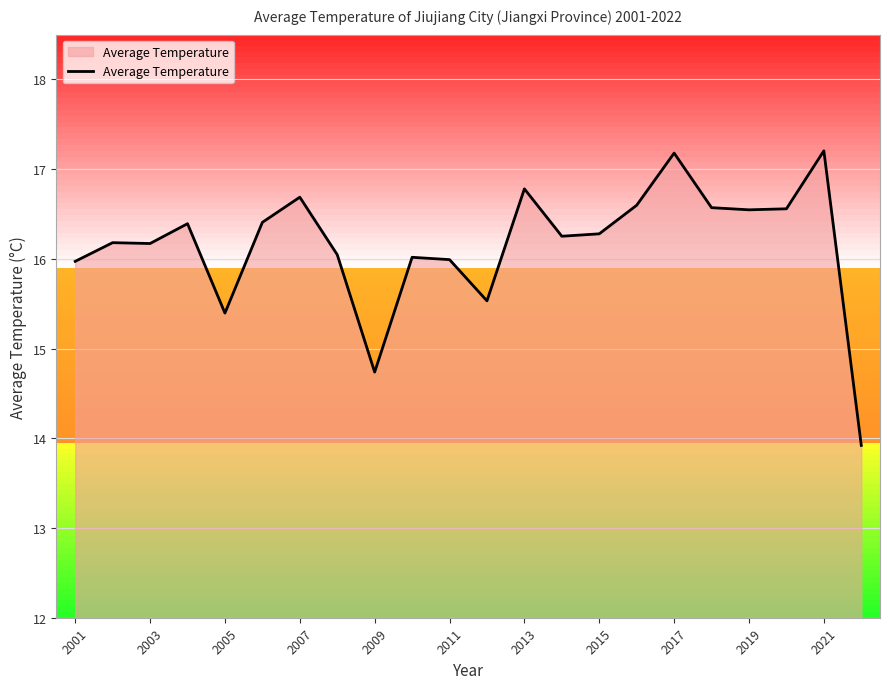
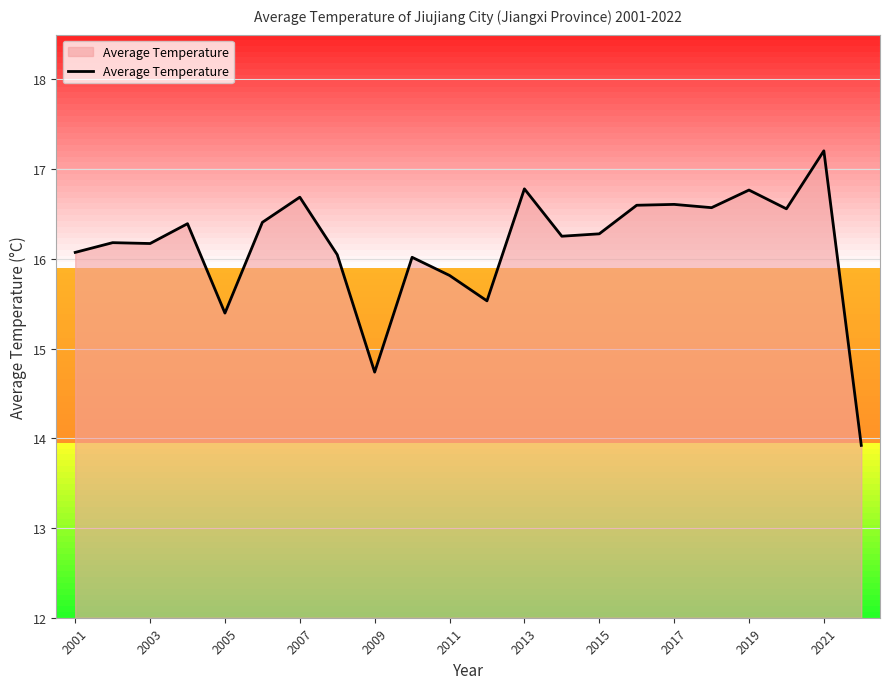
2001: 16.0 -> 16.1
2011: 16.0 -> 15.8
2017: 17.2 -> 16.6
2019: 16.5 -> 16.8
